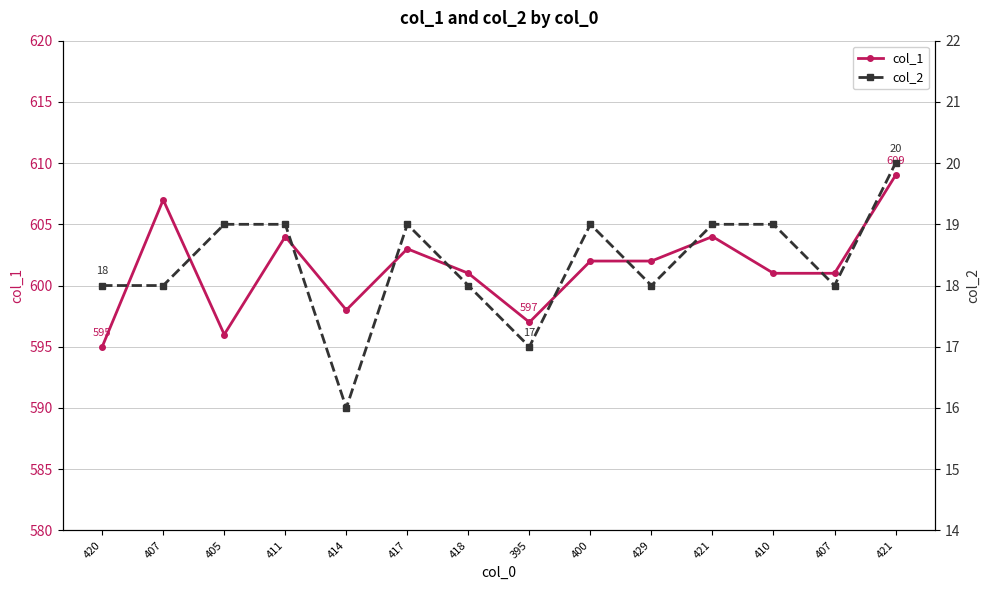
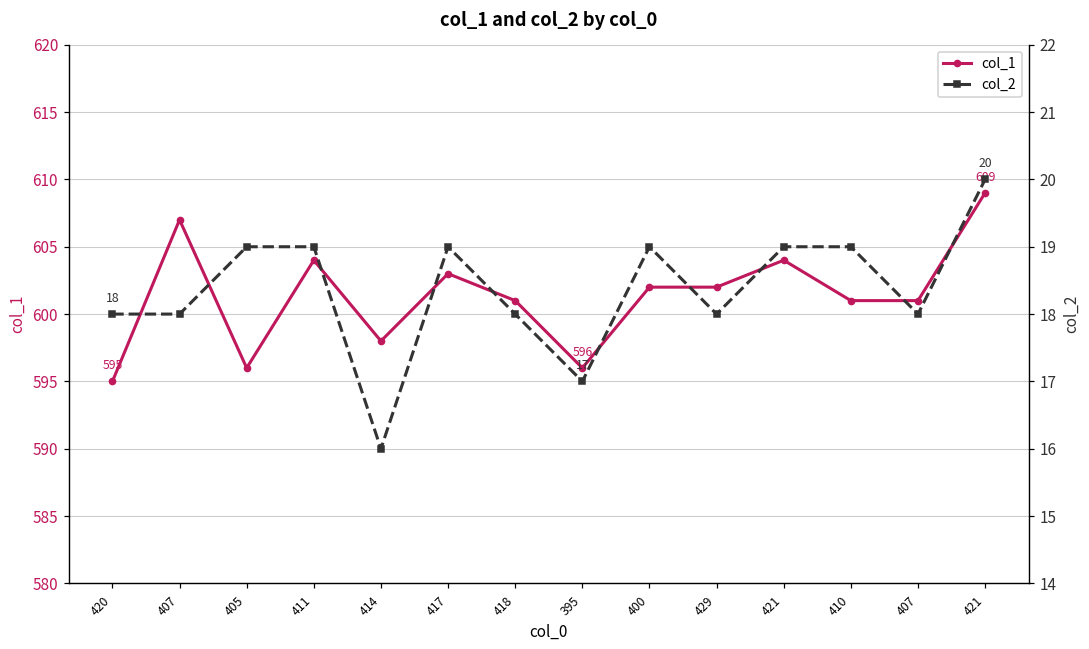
col_1, 395: 597 -> 596
